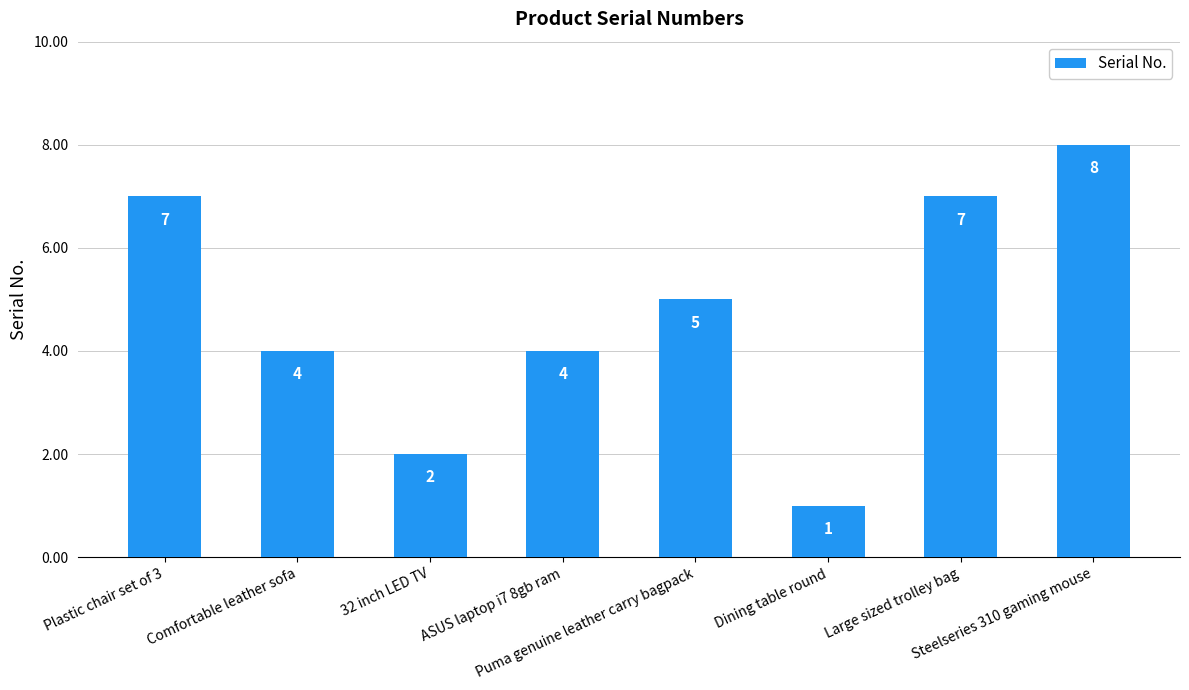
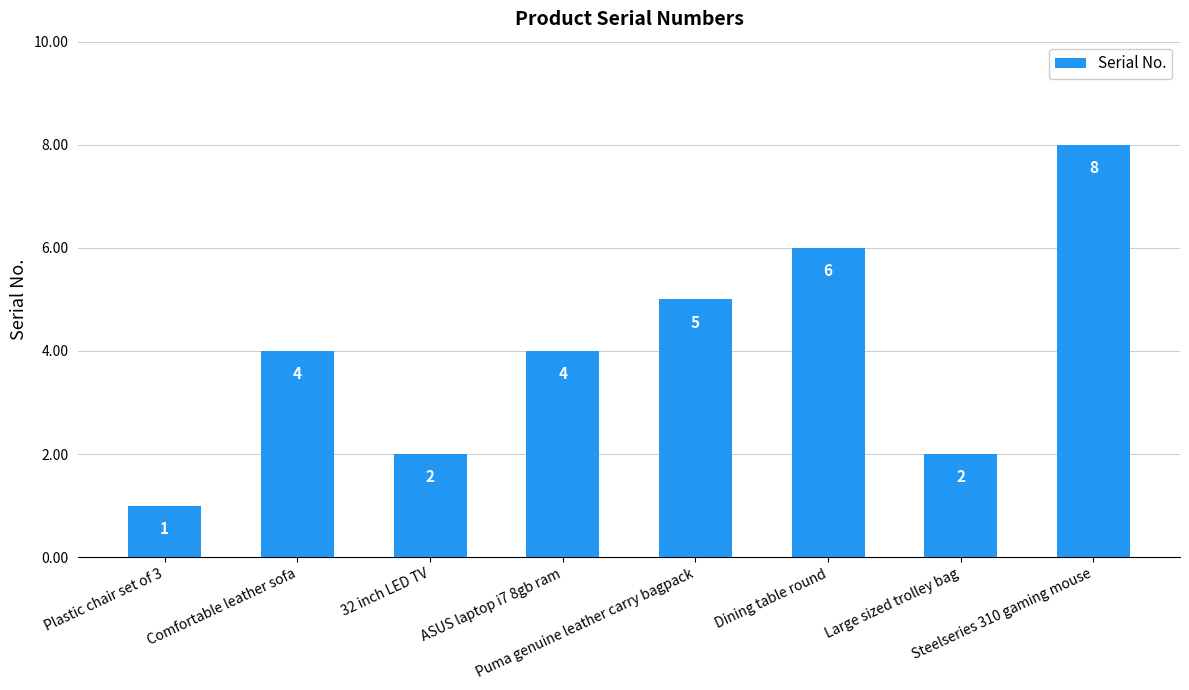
Plastic chair set of 3: 7 -> 1
Dining table round: 1 -> 6
Large sized trolley bag: 7 -> 2
